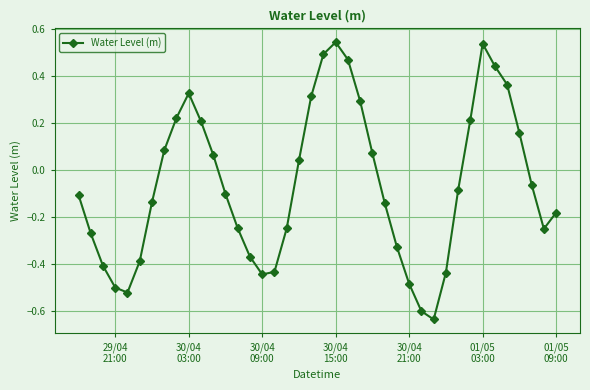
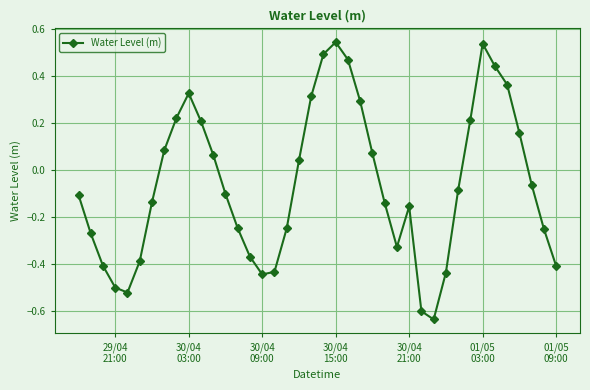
30/04 21:00: -0.48 -> -0.15
01/05 09:00: -0.18 -> -0.41
